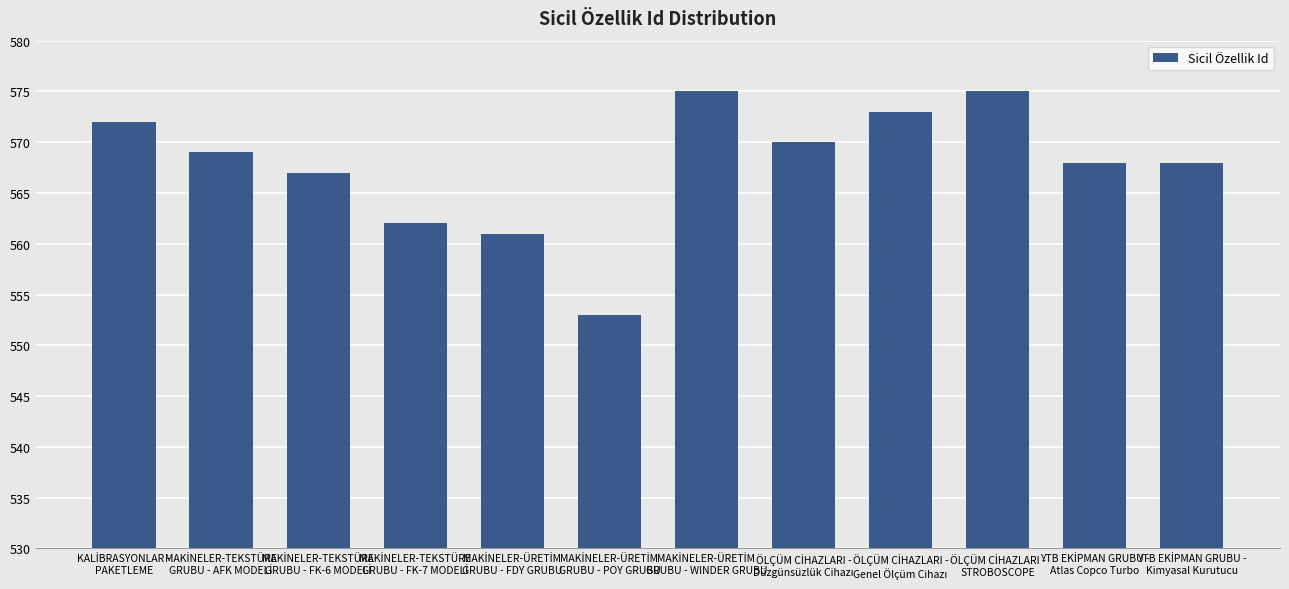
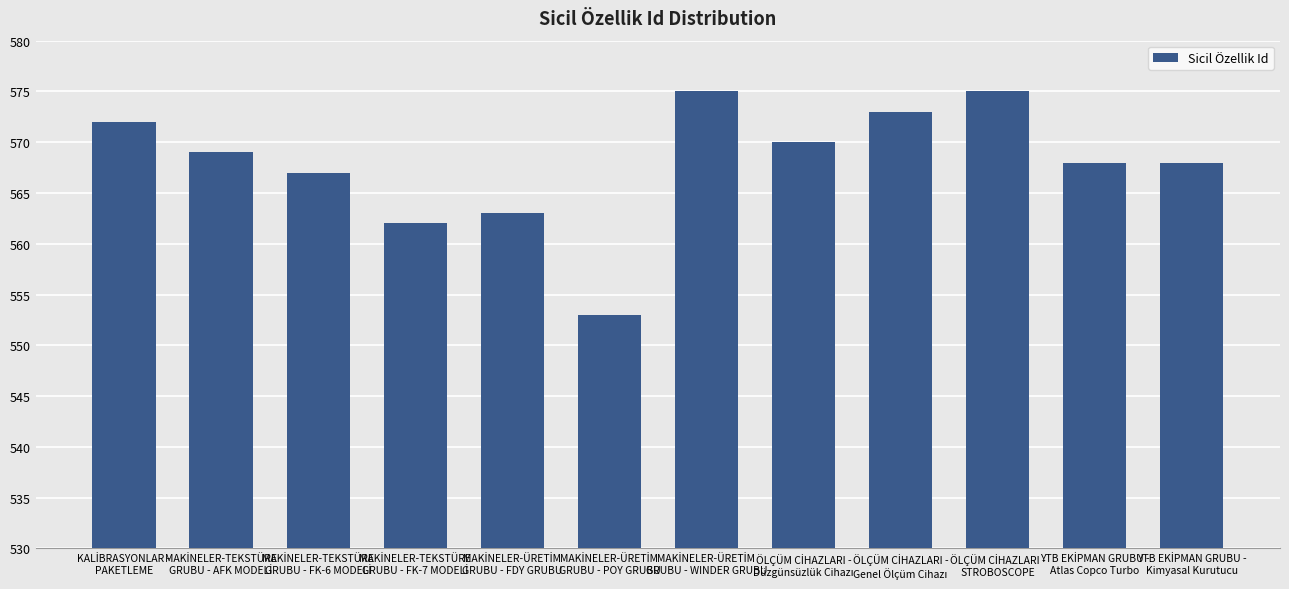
MAKİNELER-ÜRETİM GRUBU - FDY GRUBU: 561 -> 563
